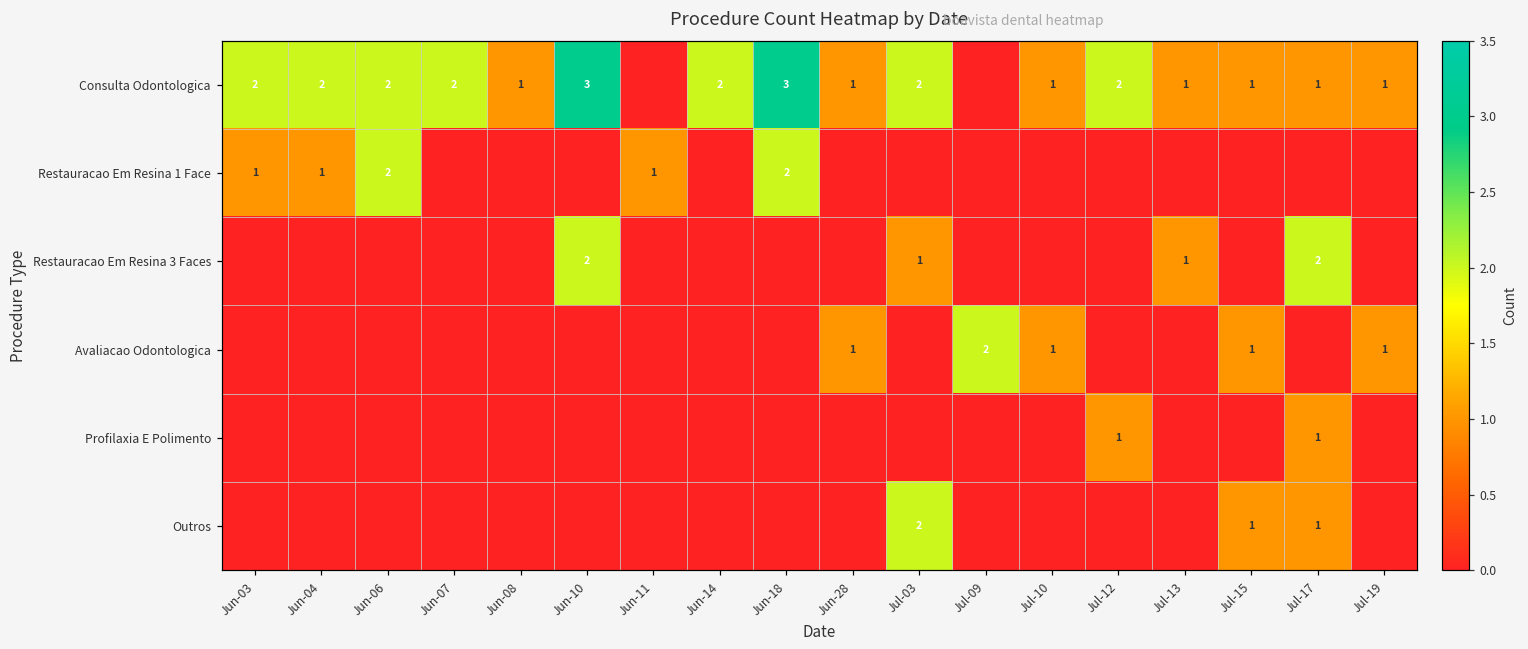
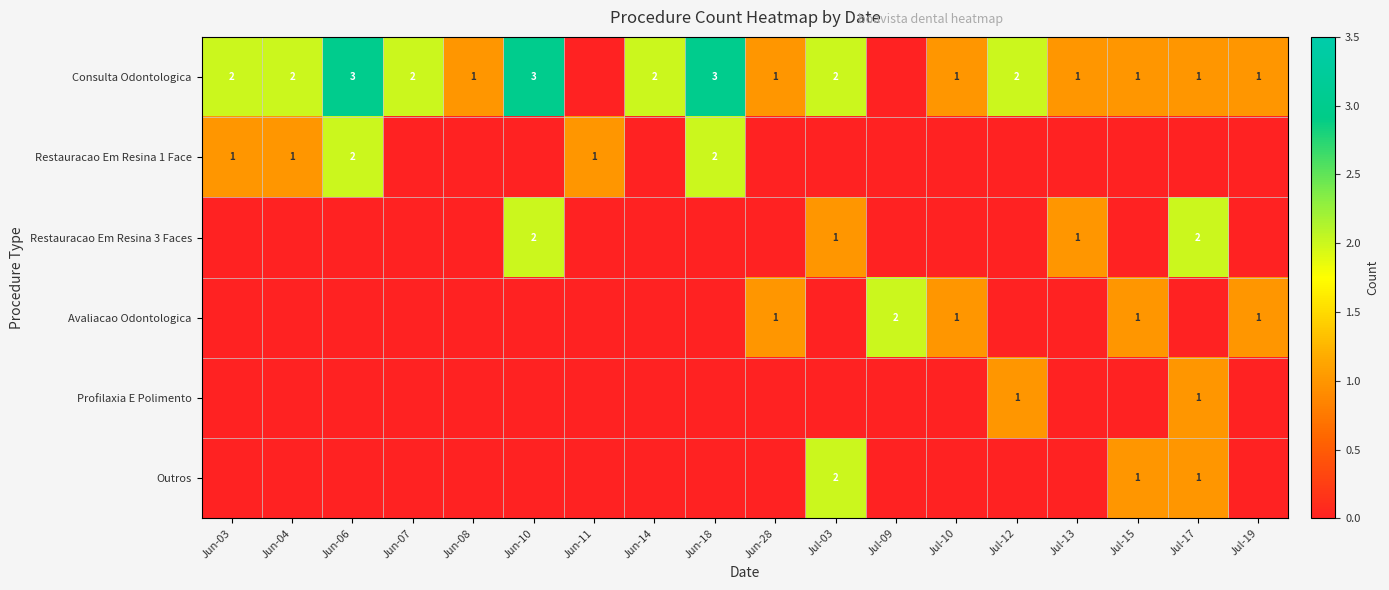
Consulta Odontologica, Jun-06: 2 -> 3
